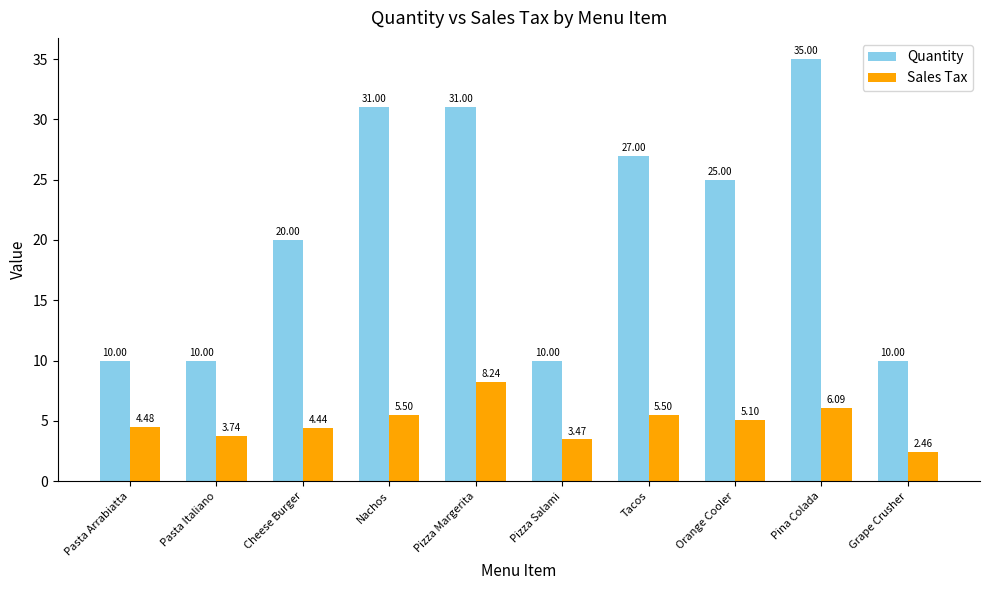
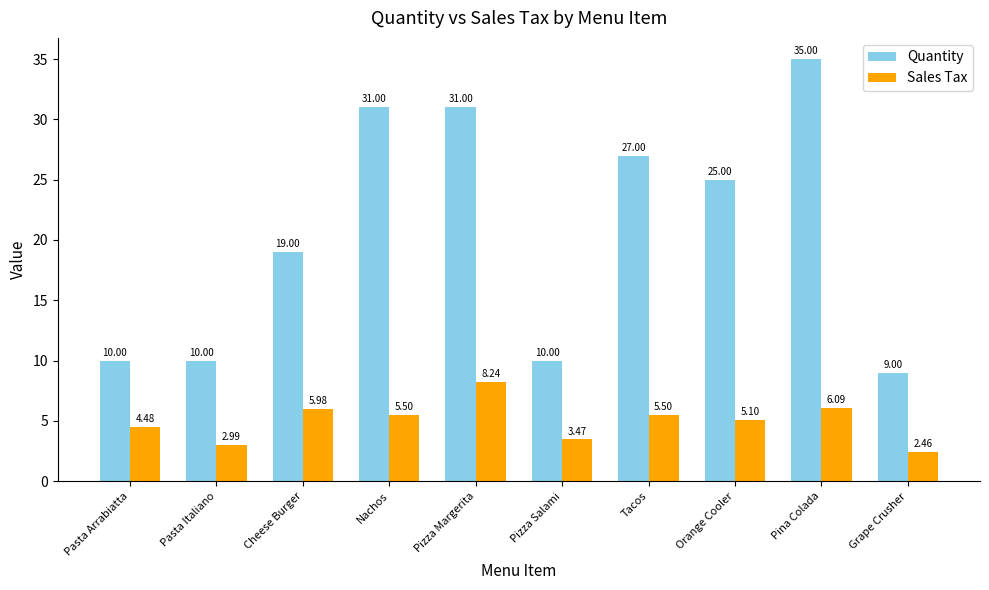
Sales Tax, Pasta Italiano: 3.74 -> 2.99
Quantity, Cheese Burger: 20.00 -> 19.00
Sales Tax, Cheese Burger: 4.44 -> 5.98
Quantity, Grape Crusher: 10.00 -> 9.00
